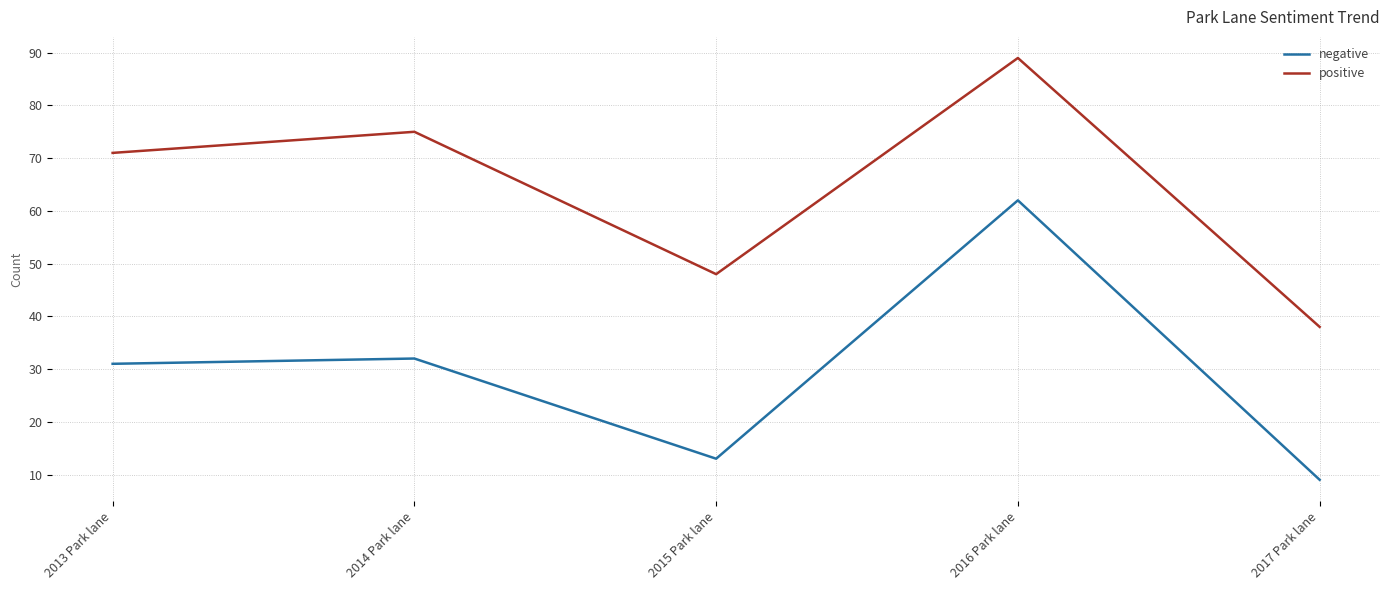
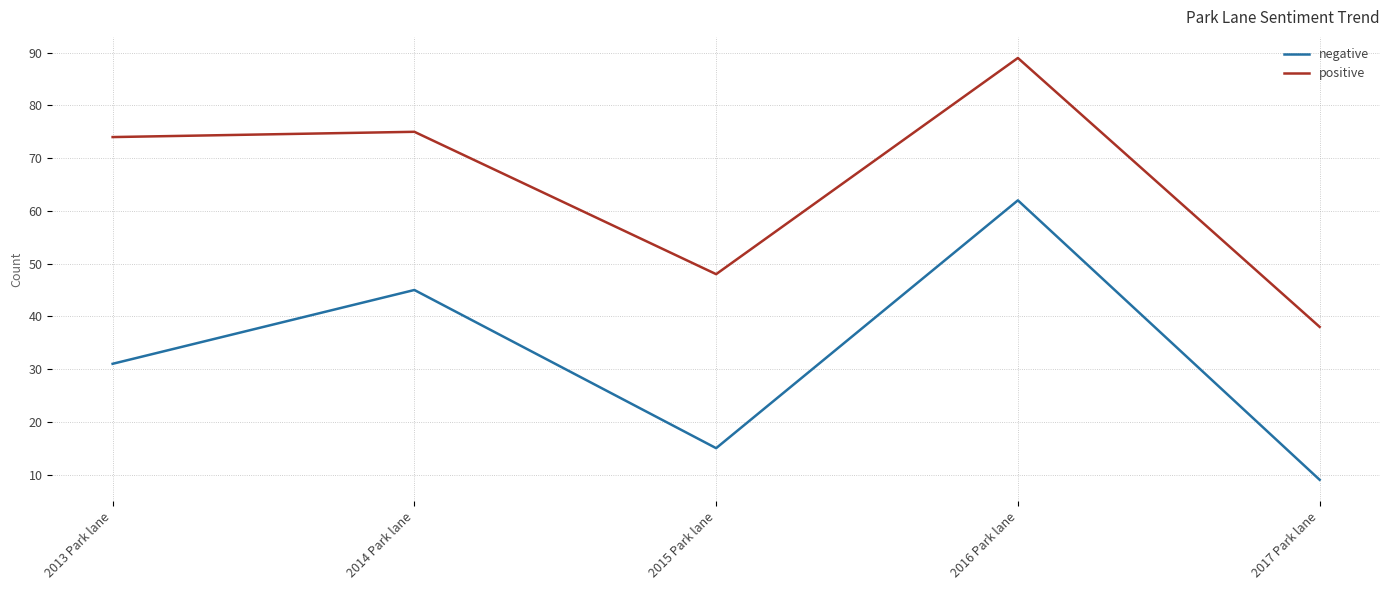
positive, 2013 Park lane: 71 -> 74
negative, 2014 Park lane: 32 -> 45
negative, 2015 Park lane: 13 -> 15
